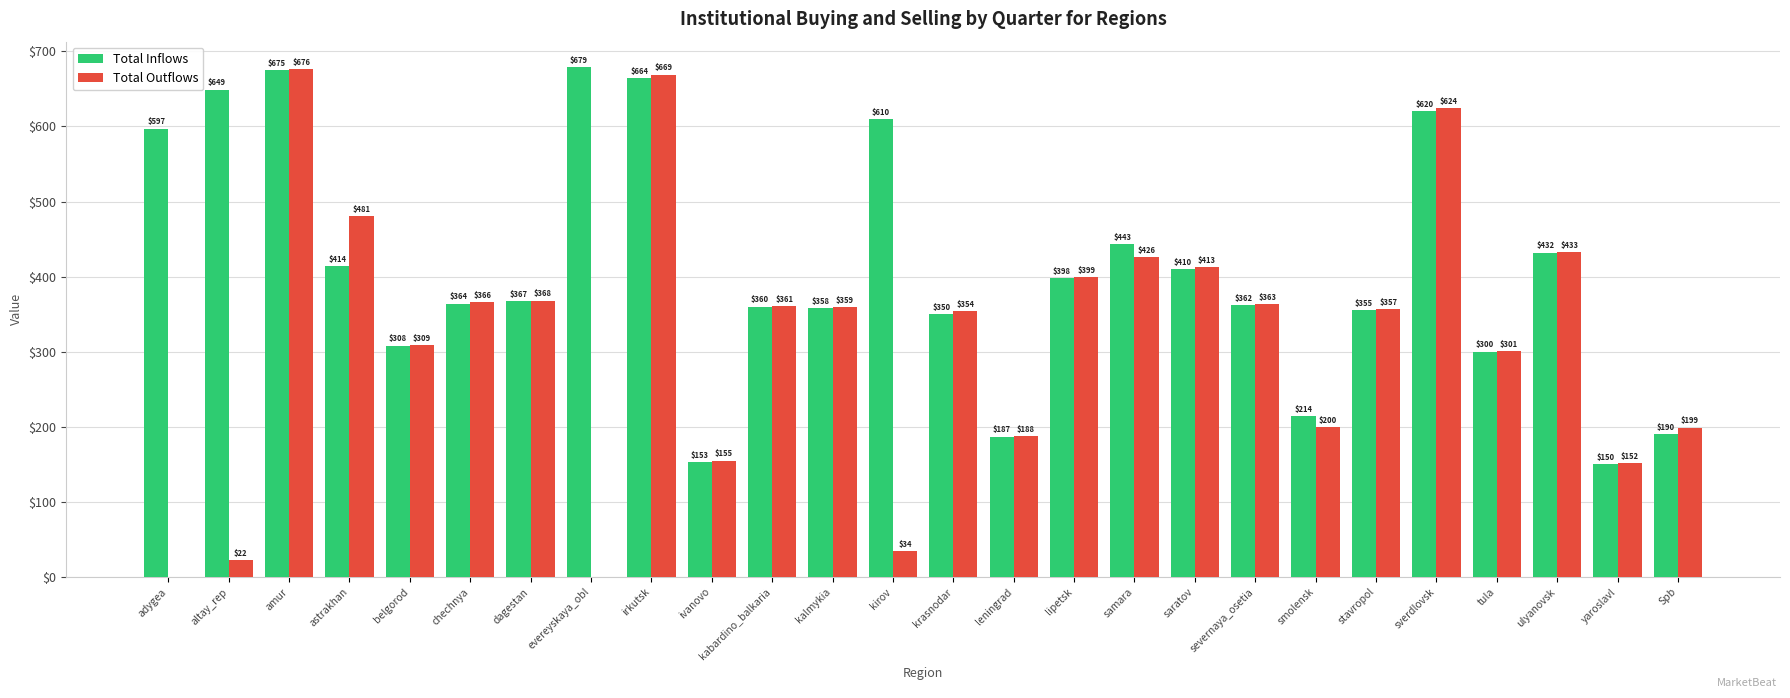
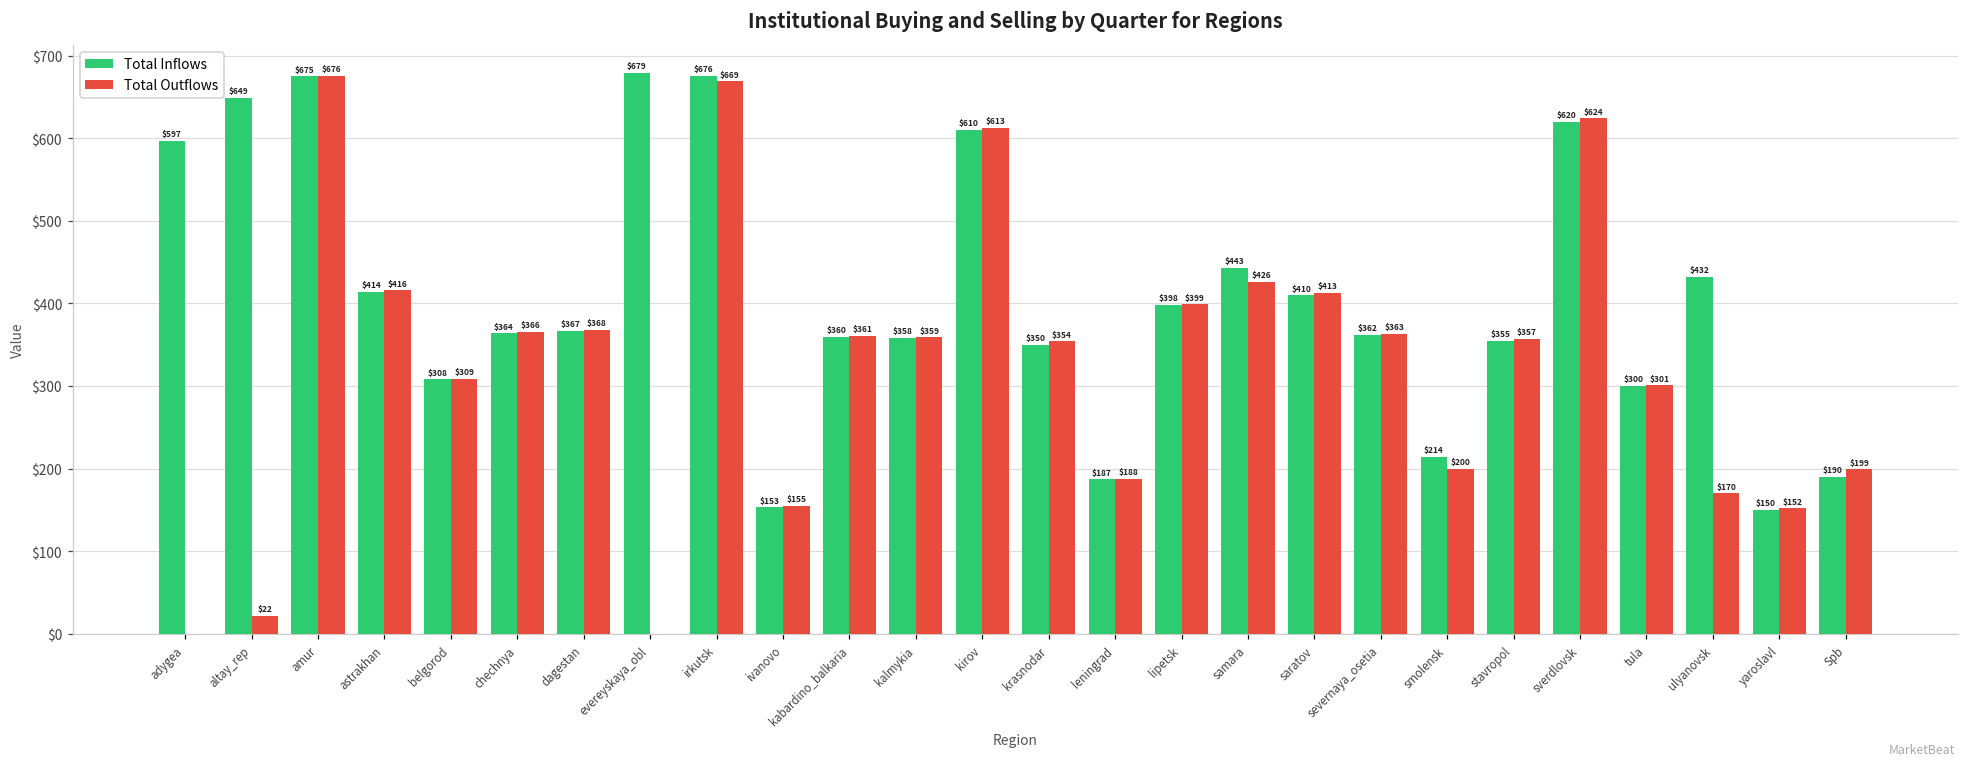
Total Outflows, astrakhan: $481 -> $416
Total Inflows, irkutsk: $664 -> $676
Total Outflows, kirov: $34 -> $613
Total Outflows, ulyanovsk: $433 -> $170
